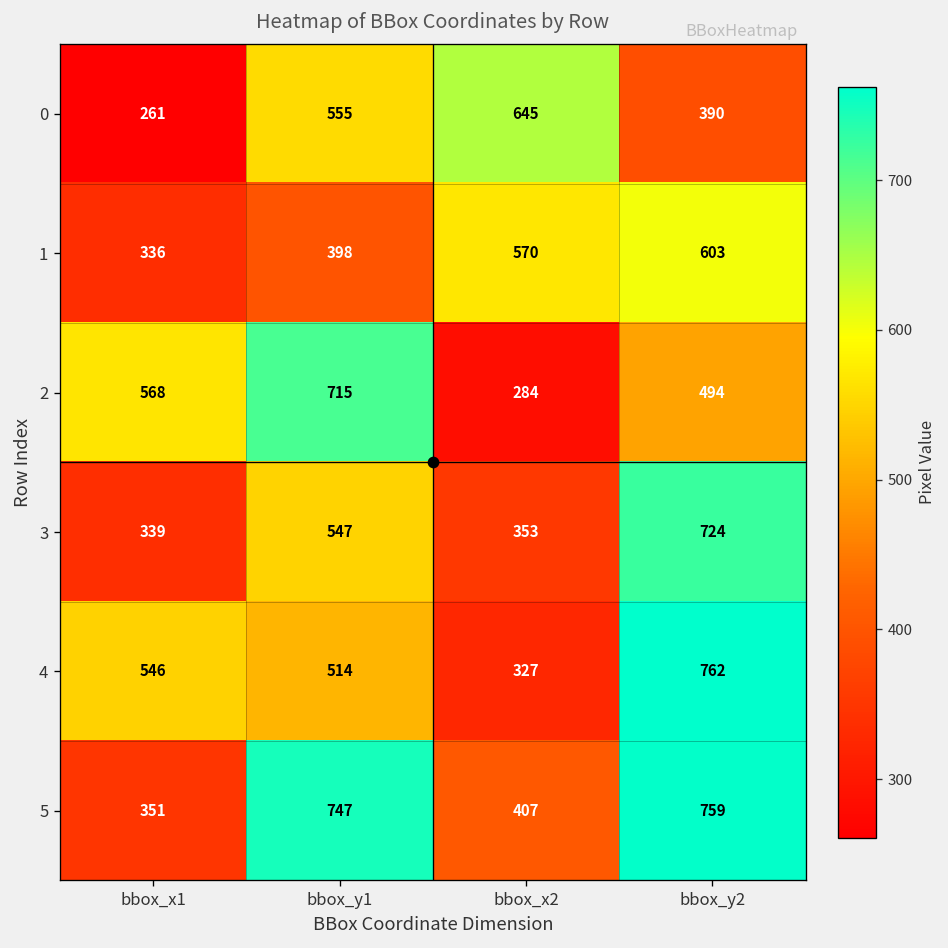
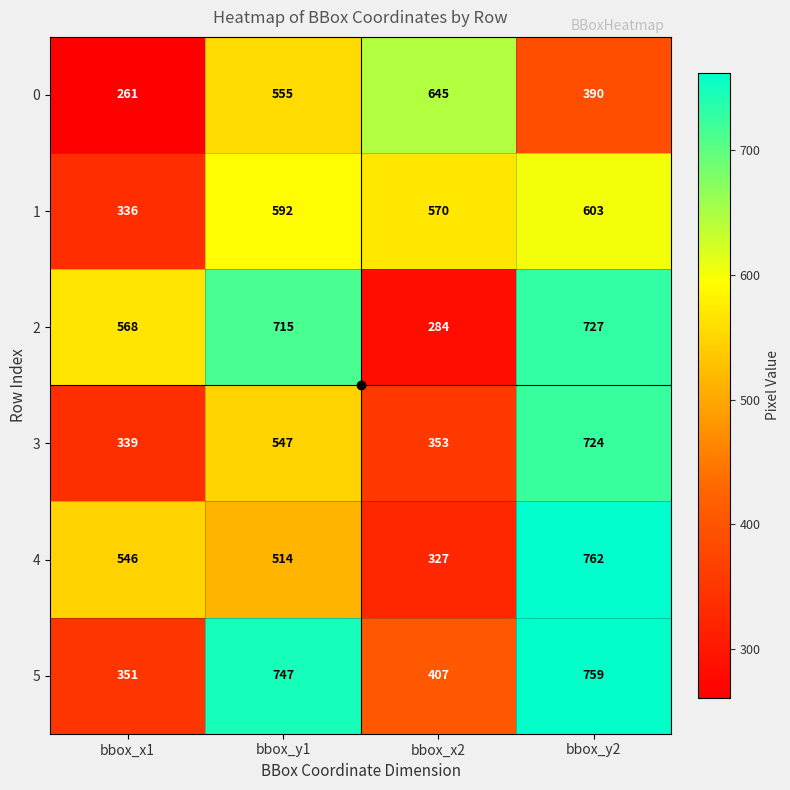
1, bbox_y1: 398 -> 592
2, bbox_y2: 494 -> 727
